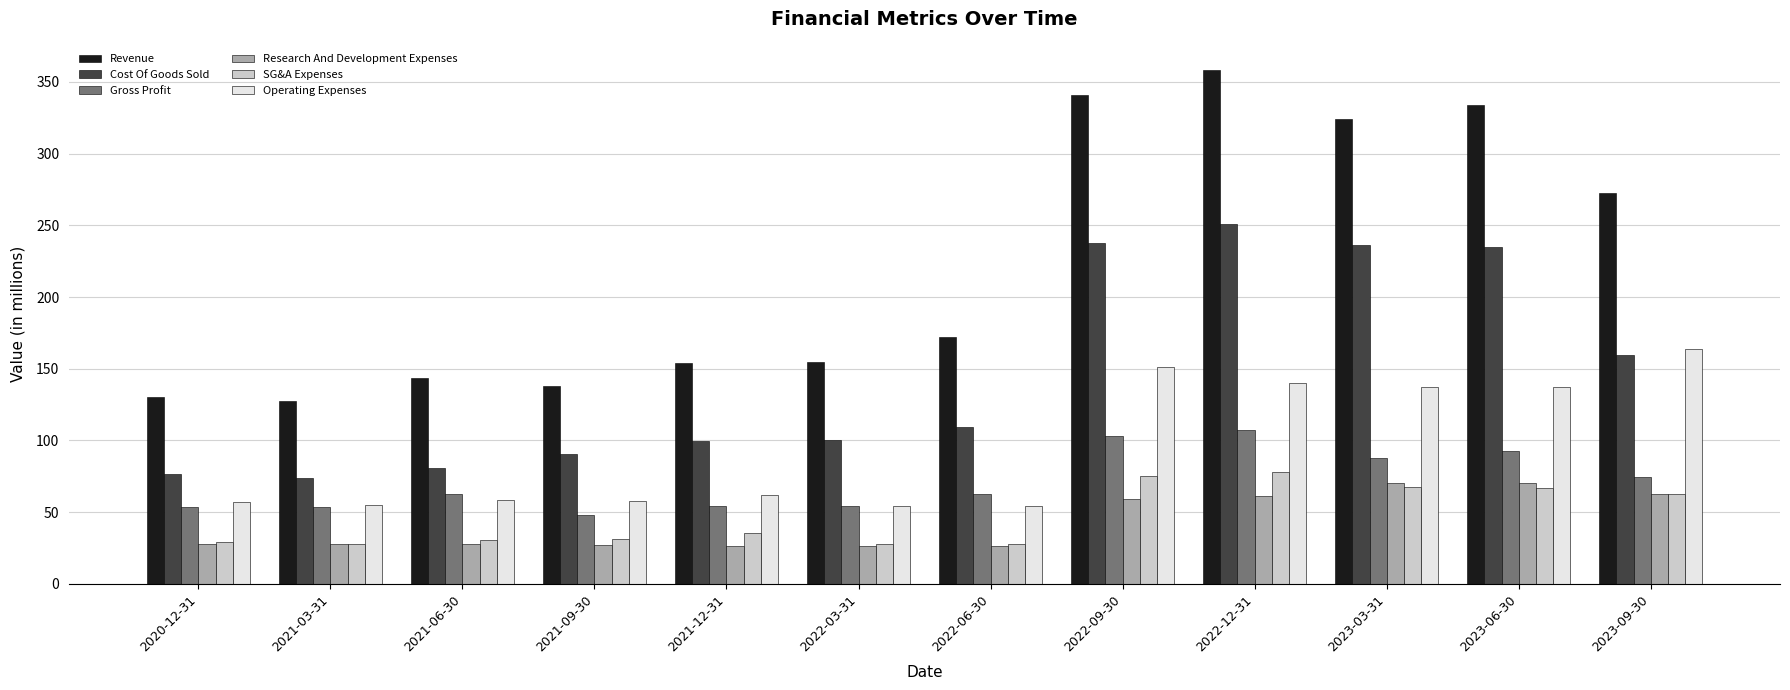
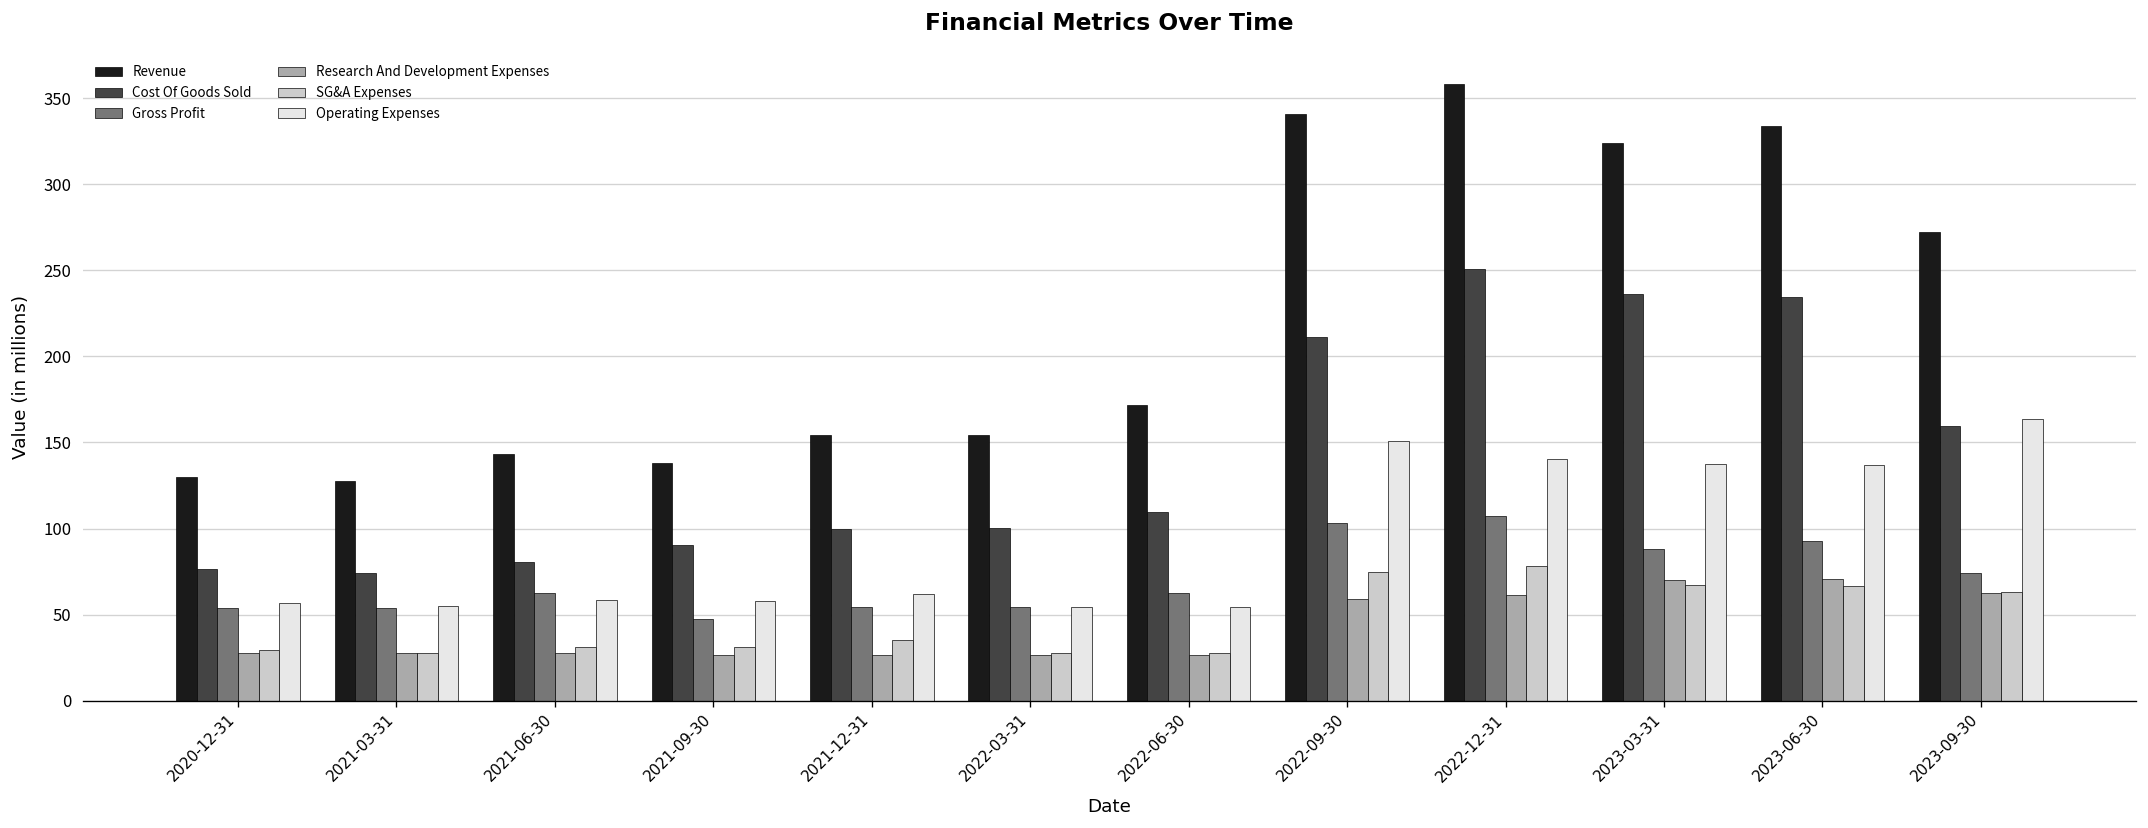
Cost Of Goods Sold, 2022-09-30: 238 -> 211
